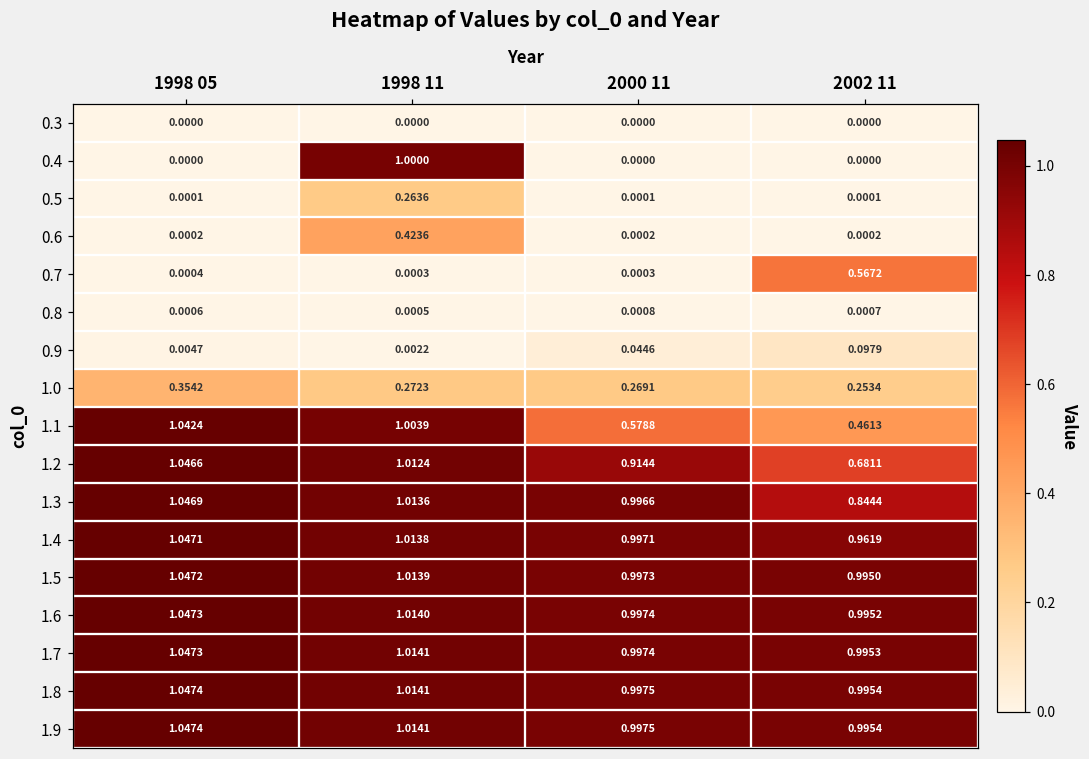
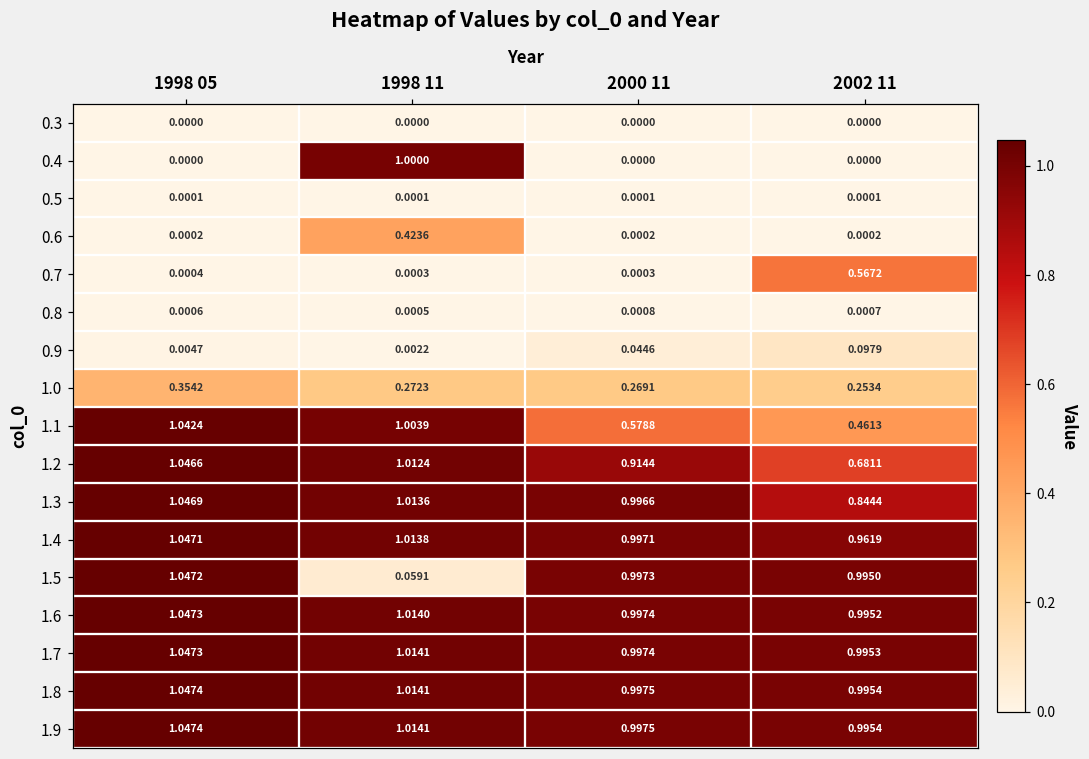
0.5, 1998 11: 0.2636 -> 0.0001
1.5, 1998 11: 1.0139 -> 0.0591
